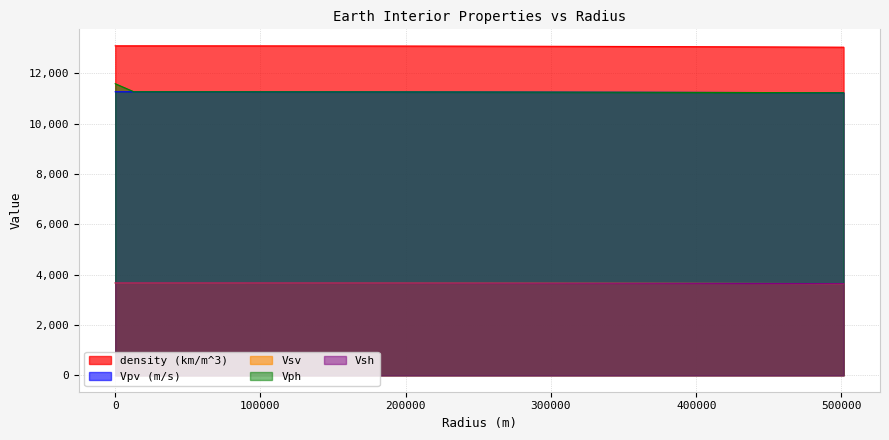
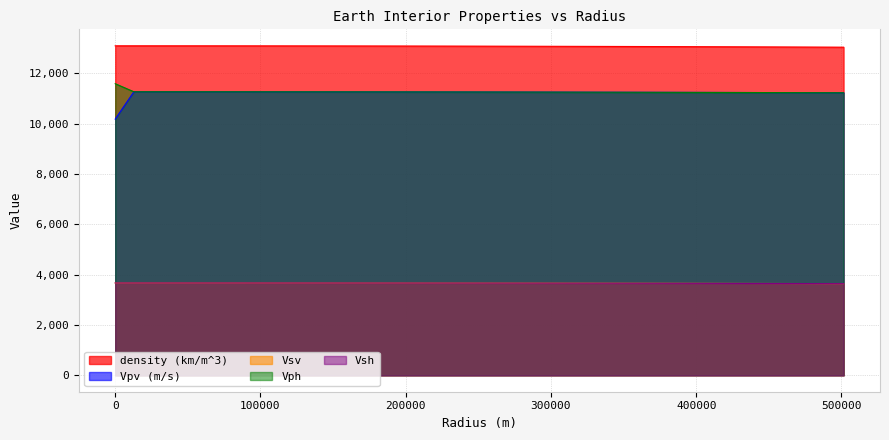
Vpv (m/s), 0: 11,300 -> 10,200
